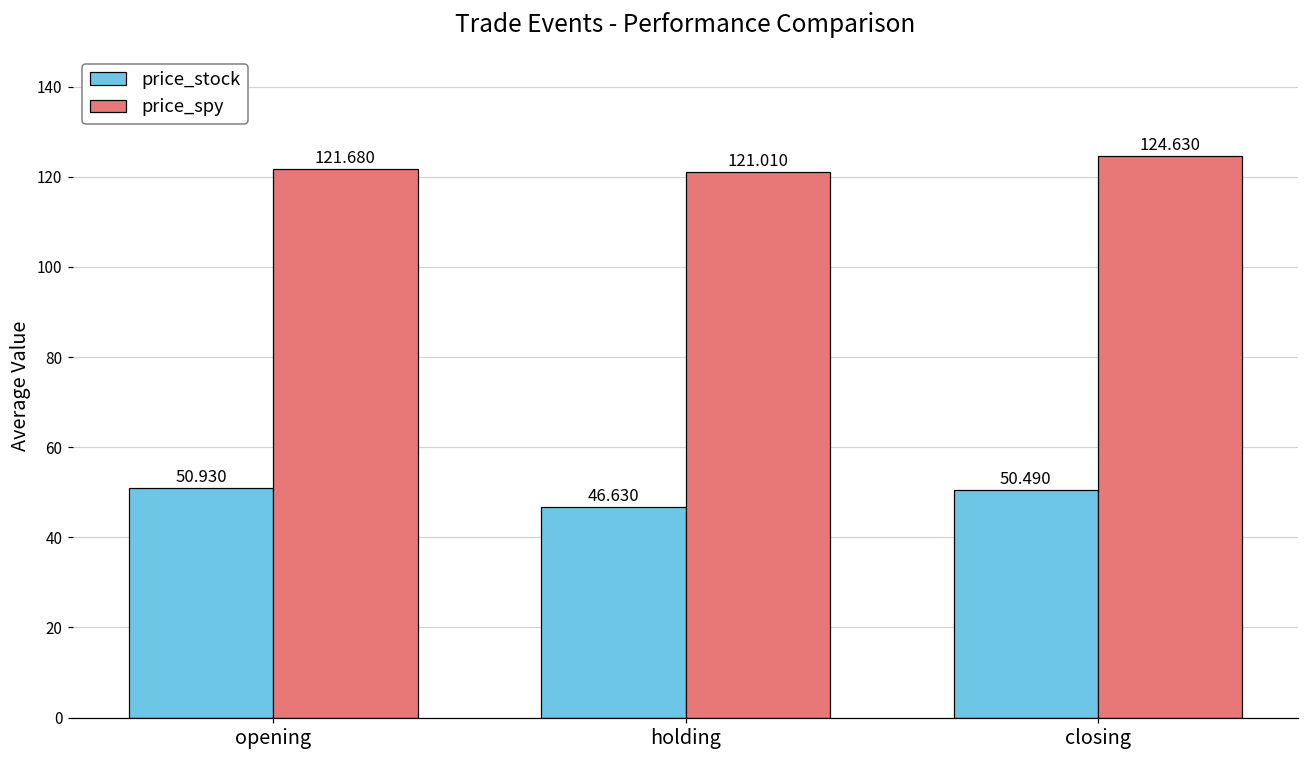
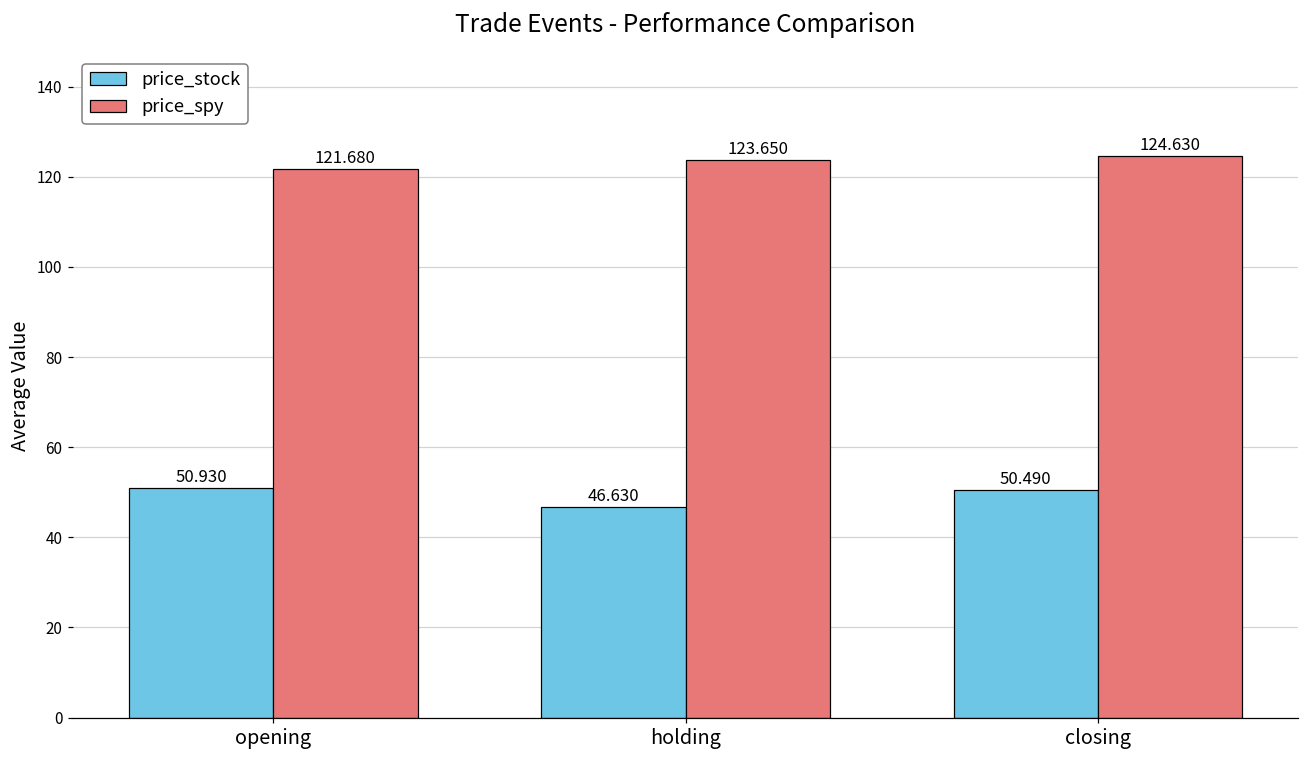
price_spy, holding: 121.010 -> 123.650
